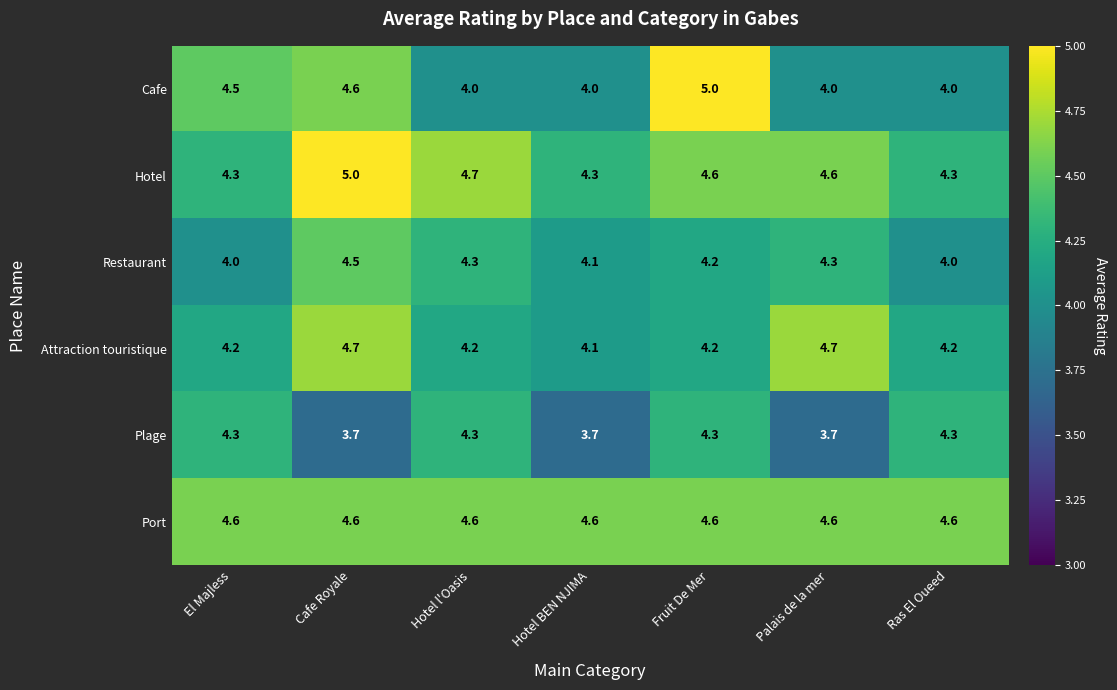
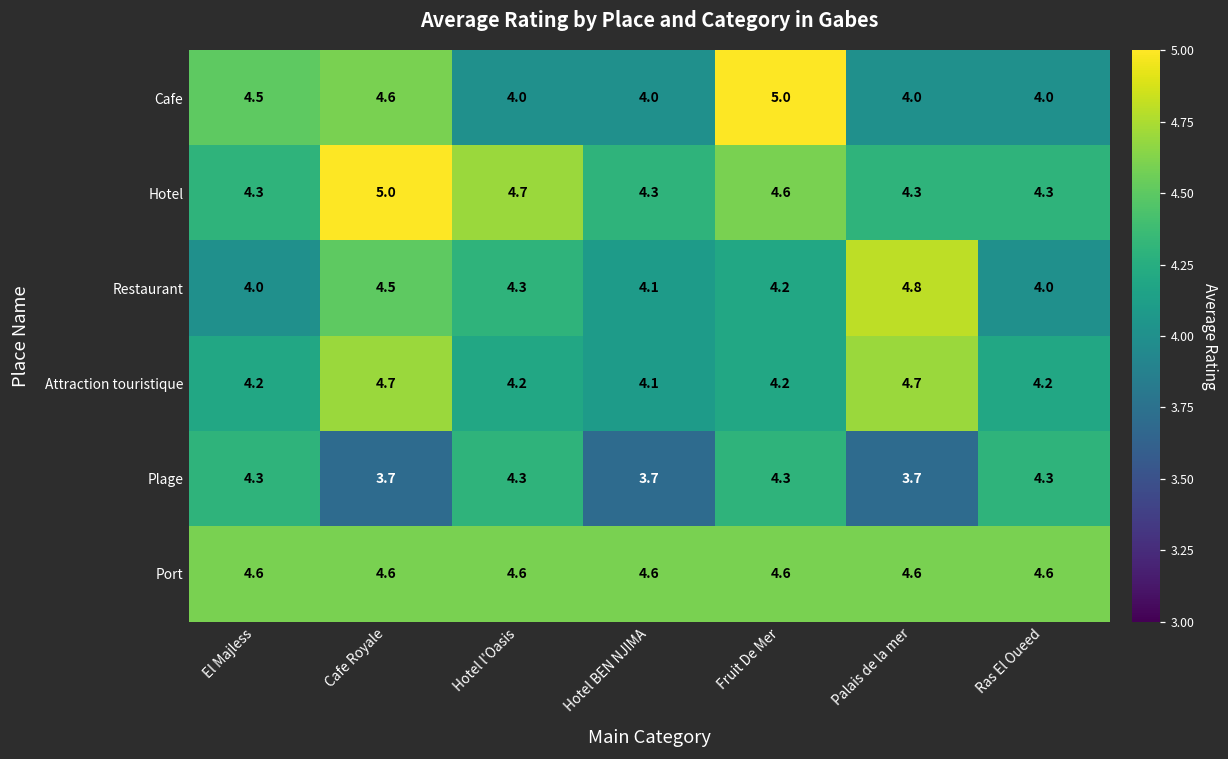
Hotel, Palais de la mer: 4.6 -> 4.3
Restaurant, Palais de la mer: 4.3 -> 4.8
